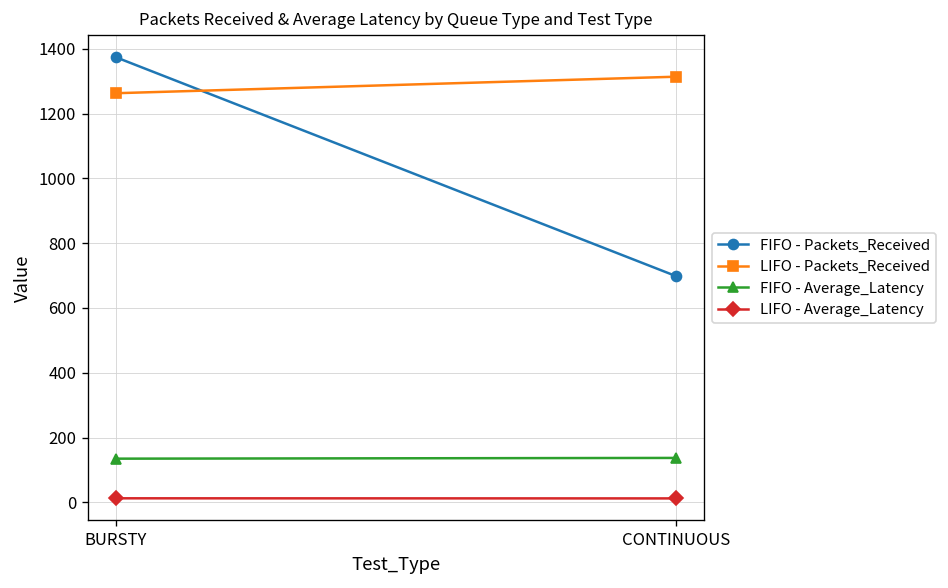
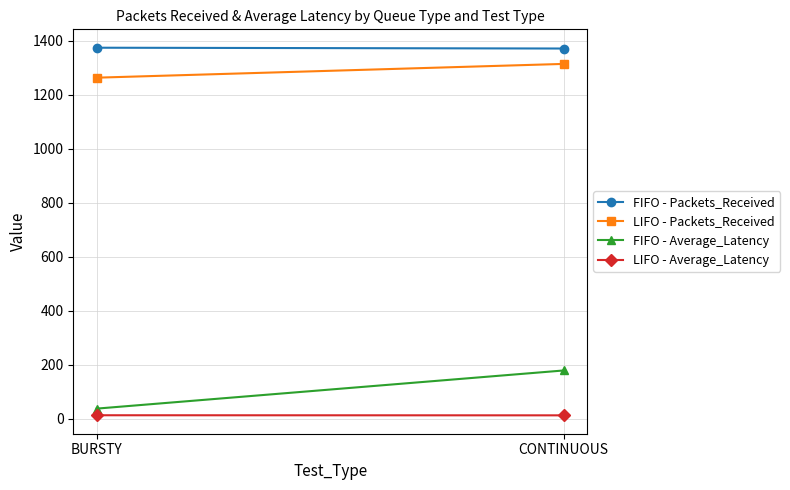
FIFO - Average_Latency, BURSTY: 130 -> 40
FIFO - Packets_Received, CONTINUOUS: 700 -> 1370
FIFO - Average_Latency, CONTINUOUS: 140 -> 180
